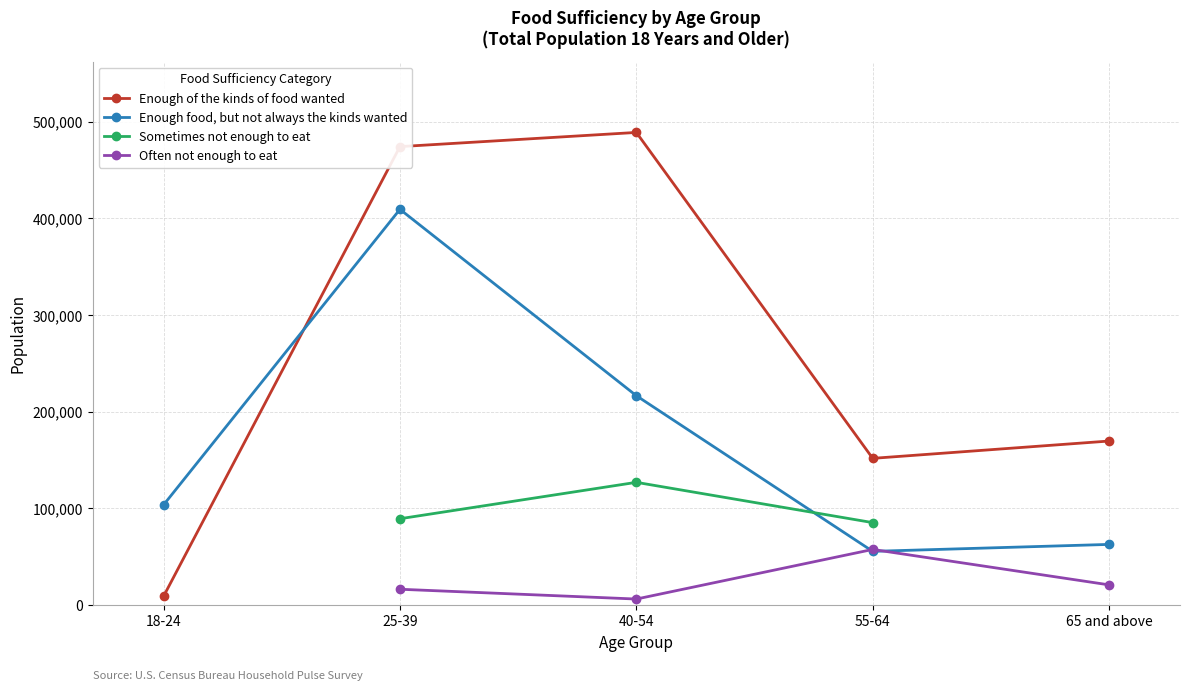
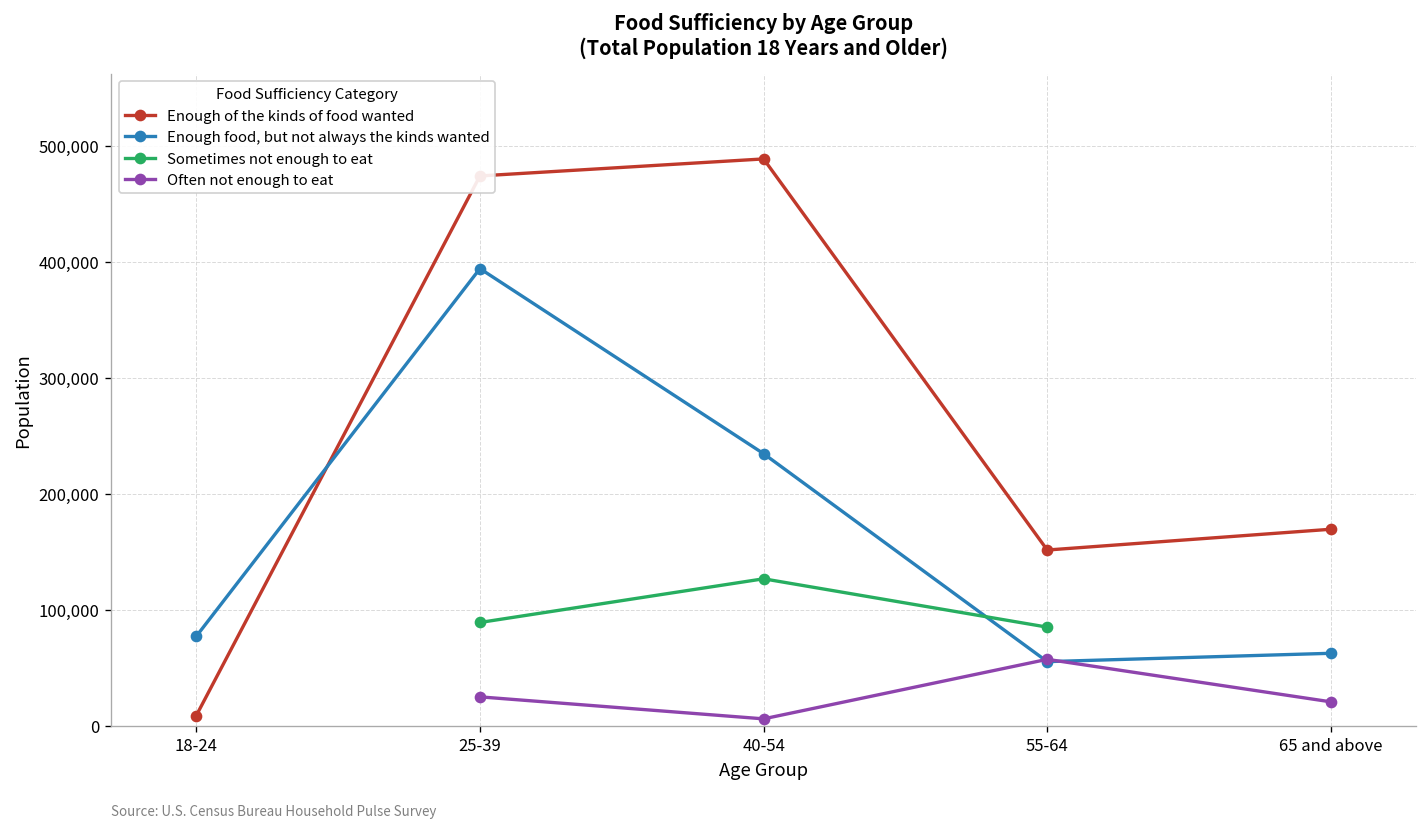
Enough food, but not always the kinds wanted, 18-24: 100,000 -> 80,000
Enough food, but not always the kinds wanted, 25-39: 410,000 -> 390,000
Often not enough to eat, 25-39: 16,000 -> 25,000
Enough food, but not always the kinds wanted, 40-54: 220,000 -> 230,000
